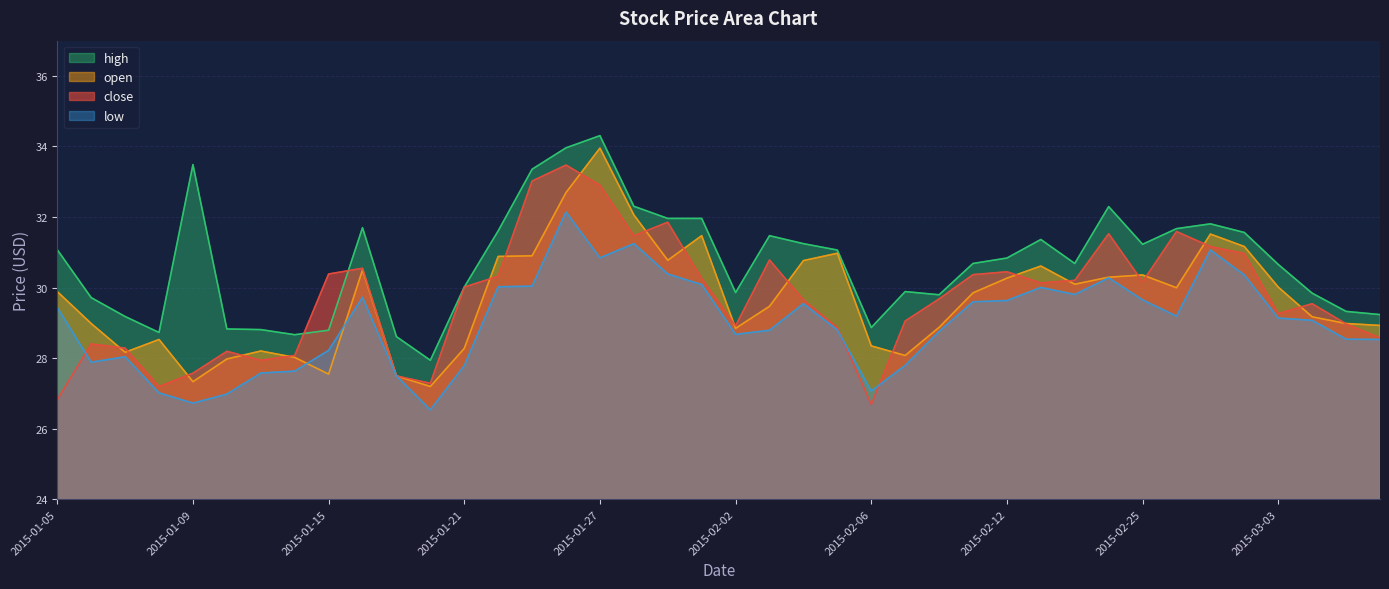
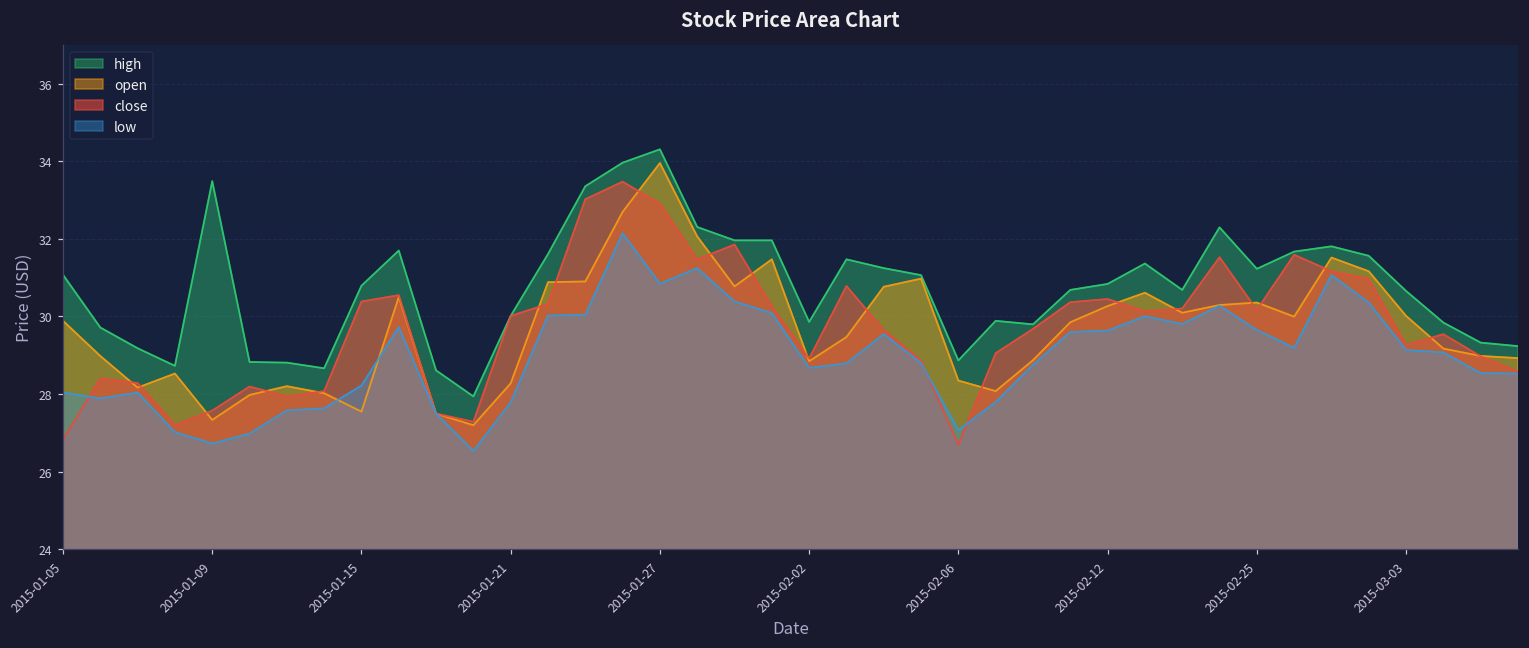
low, 2015-01-05: 29.4 -> 28.0
high, 2015-01-15: 28.8 -> 30.8
